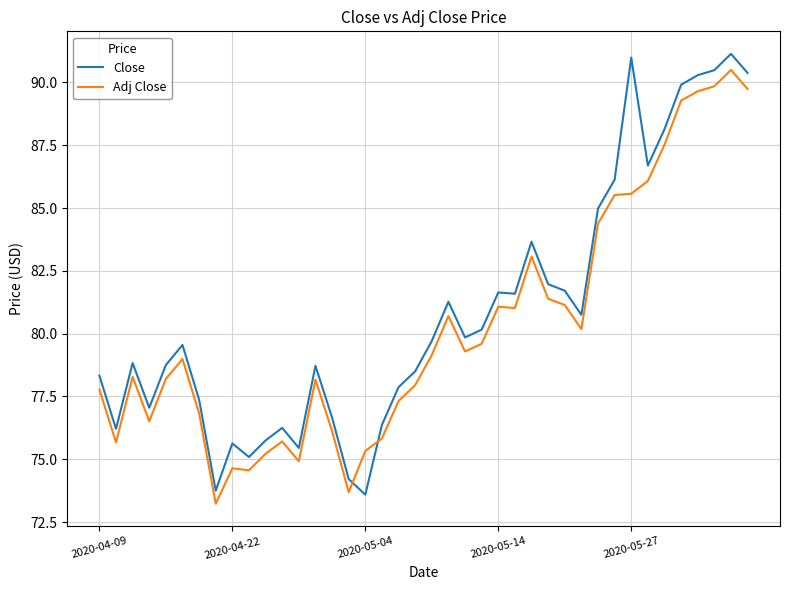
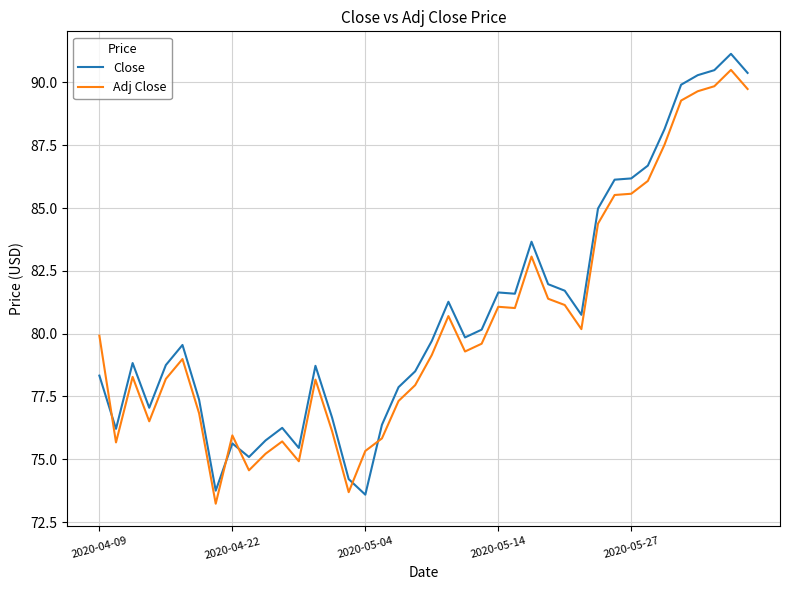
Adj Close, 2020-04-09: 77.8 -> 79.9
Adj Close, 2020-04-22: 74.6 -> 76.0
Close, 2020-05-27: 91.0 -> 86.2
